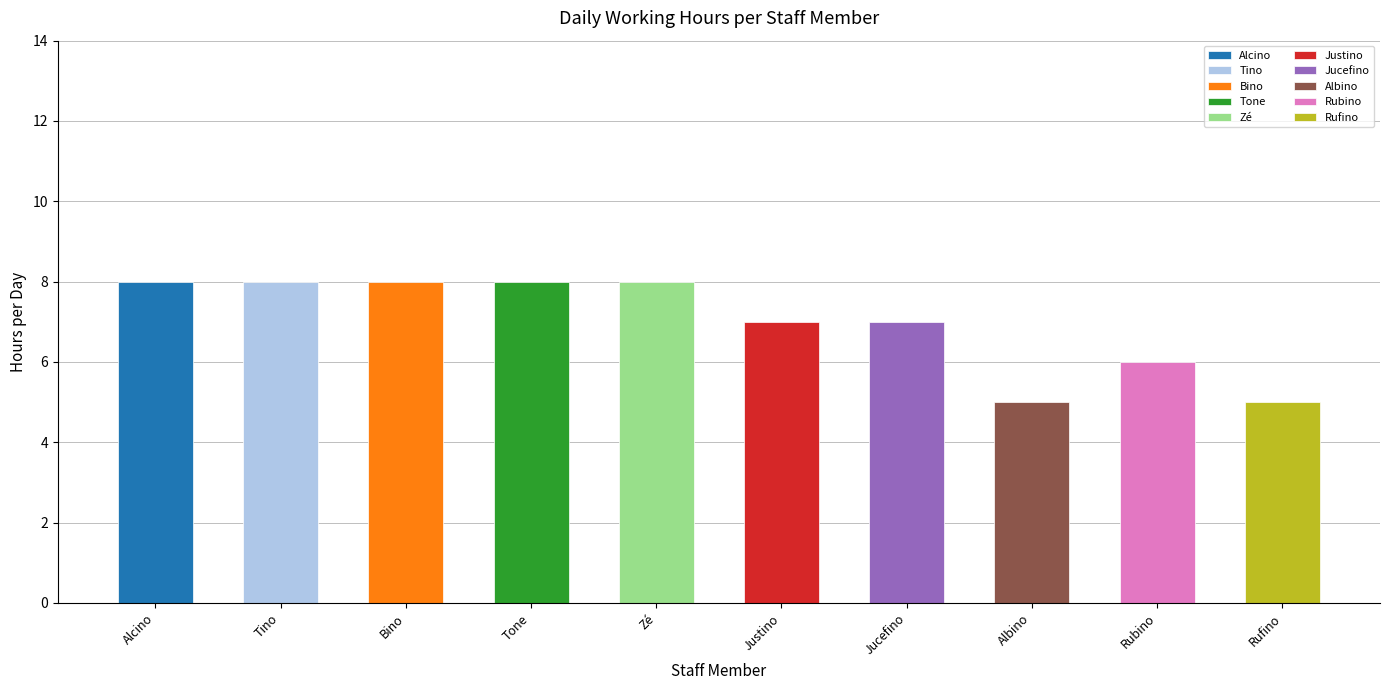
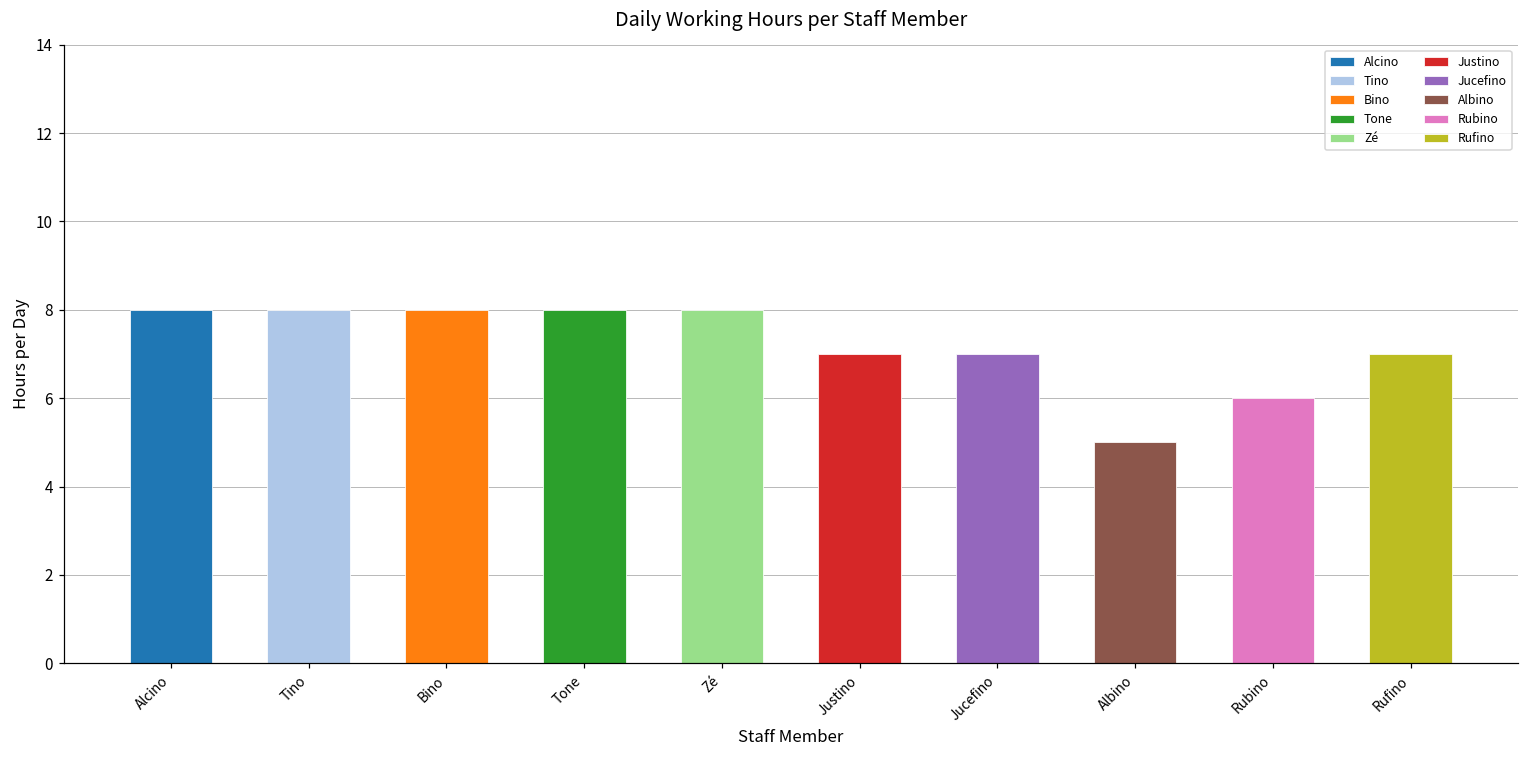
Rufino: 5 -> 7
